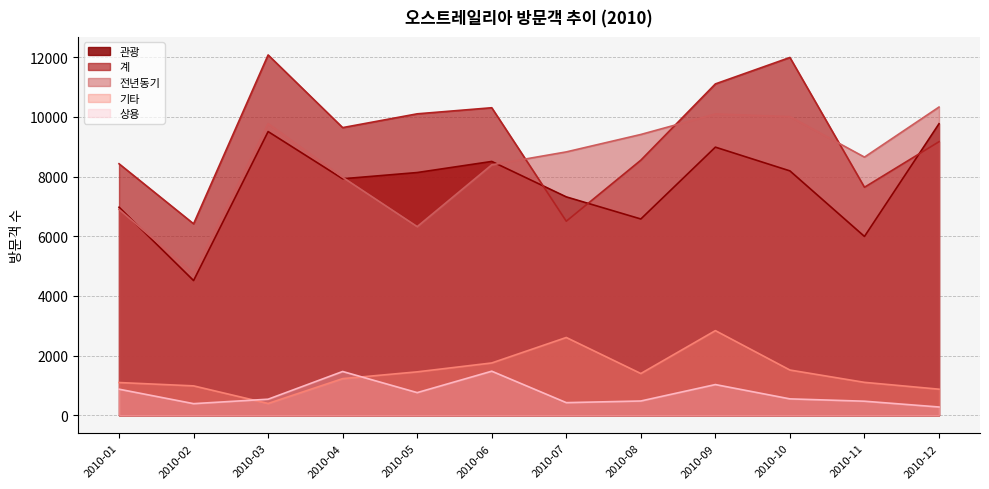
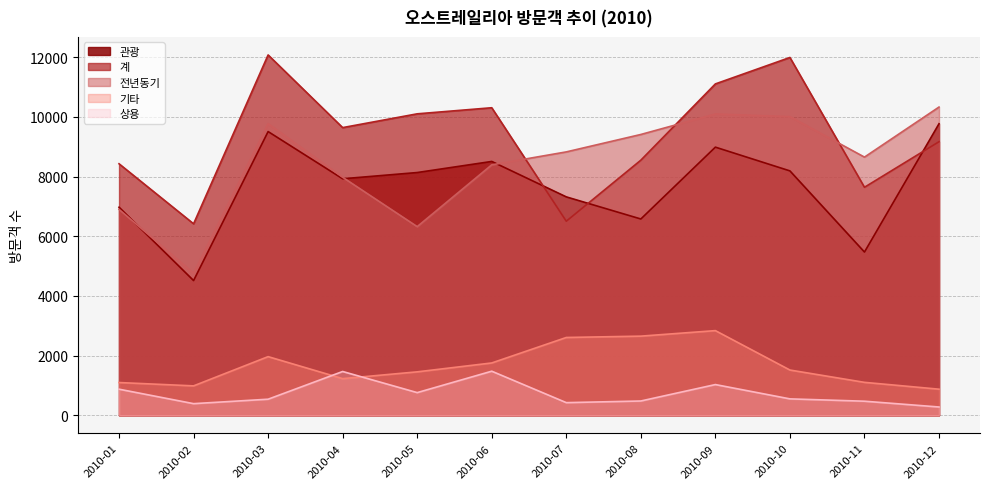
기타, 2010-03: 400 -> 2000
기타, 2010-08: 1400 -> 2700
관광, 2010-11: 6000 -> 5500
